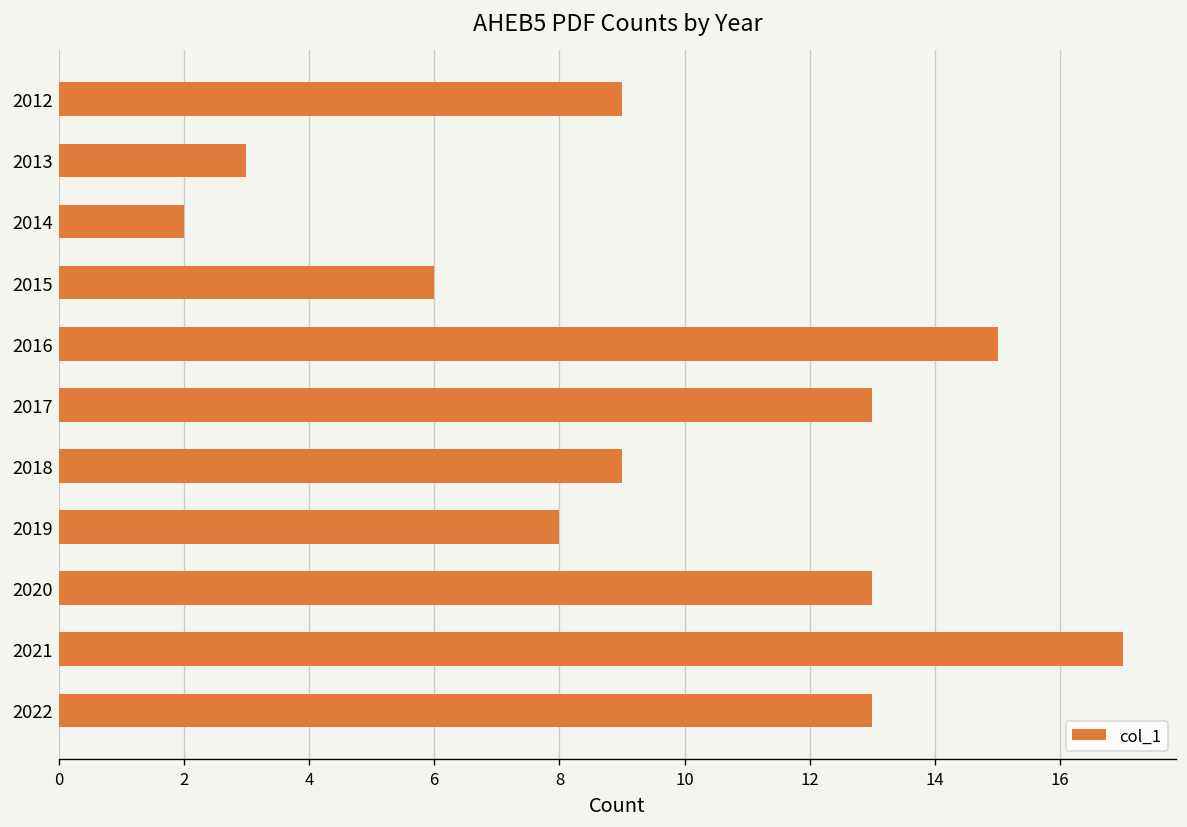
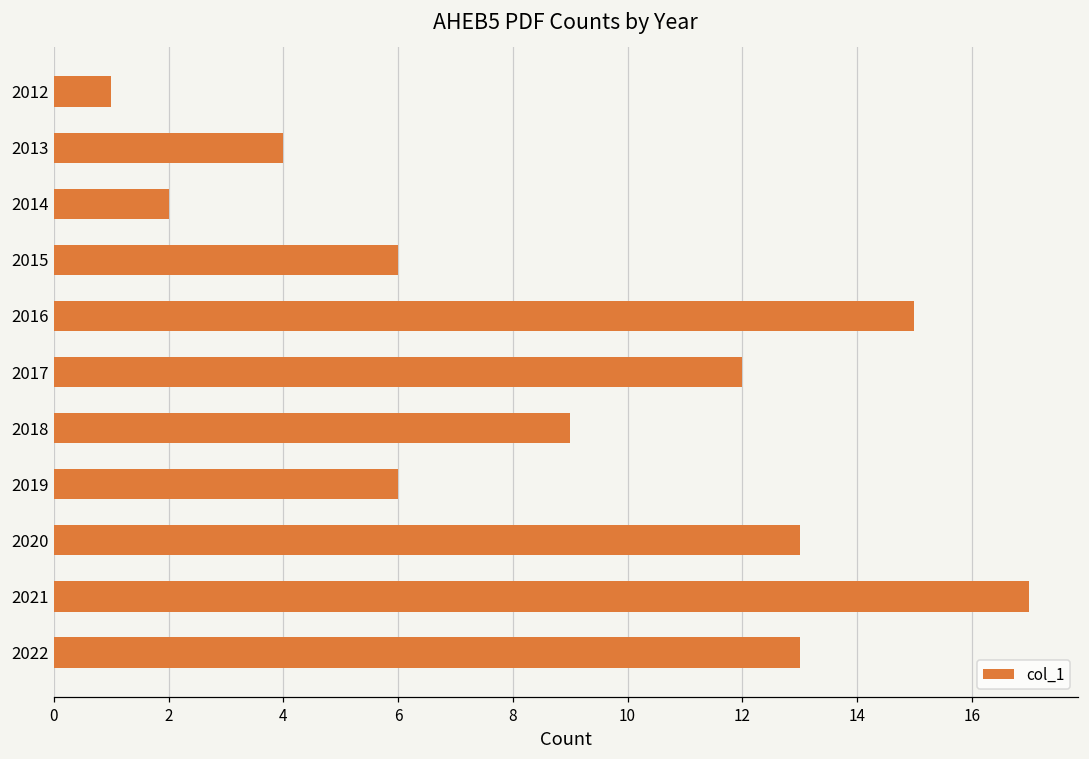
2012: 9 -> 1
2013: 3 -> 4
2017: 13 -> 12
2019: 8 -> 6
